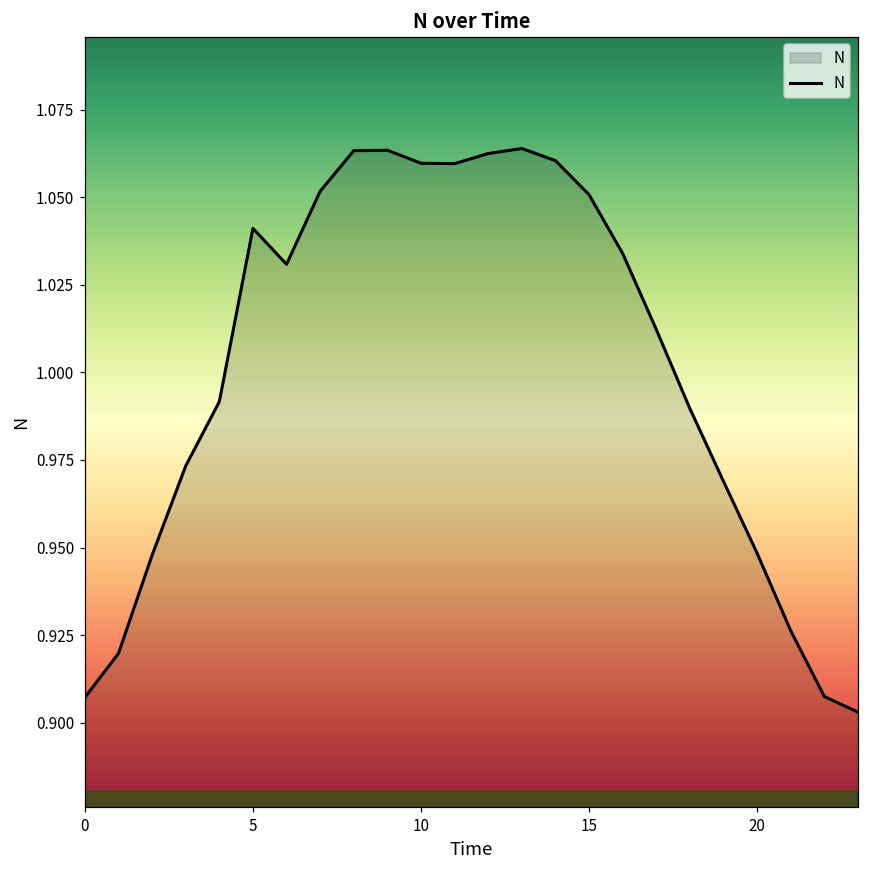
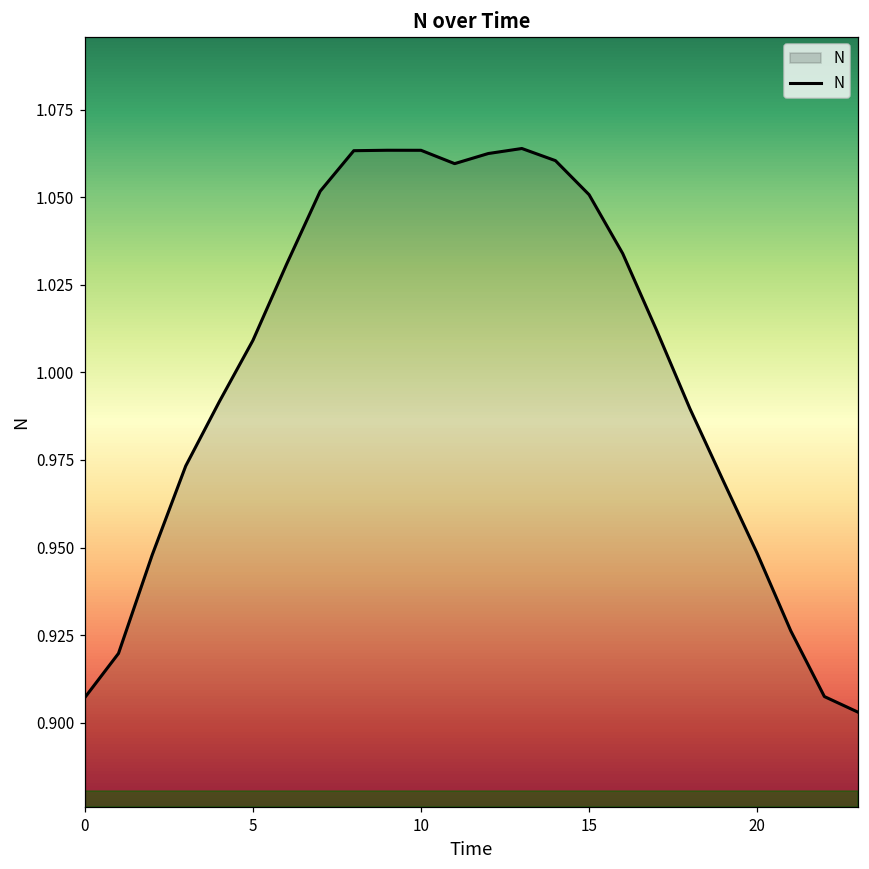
N, 5: 1.041 -> 1.009
N, 10: 1.060 -> 1.063
